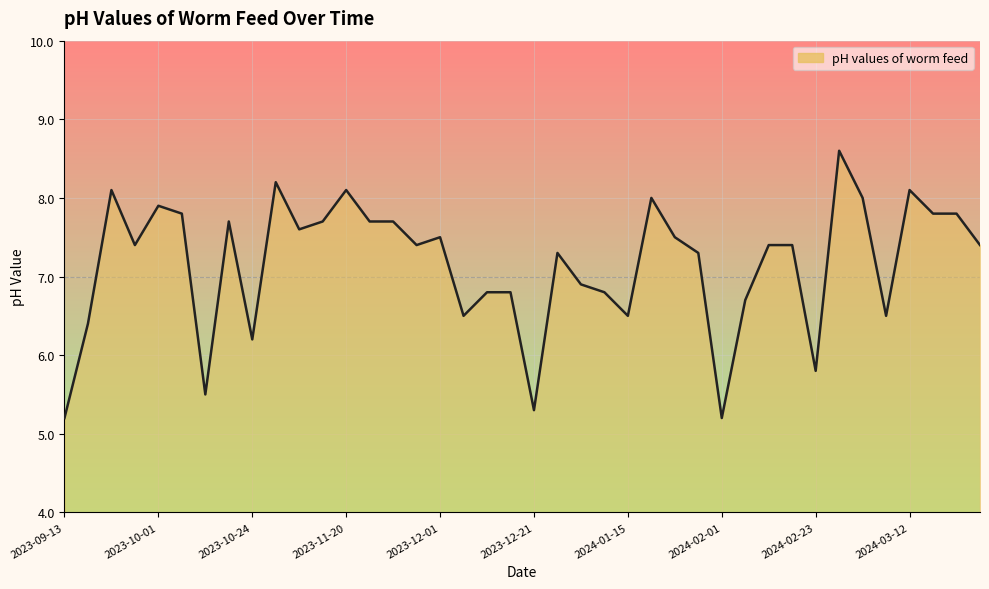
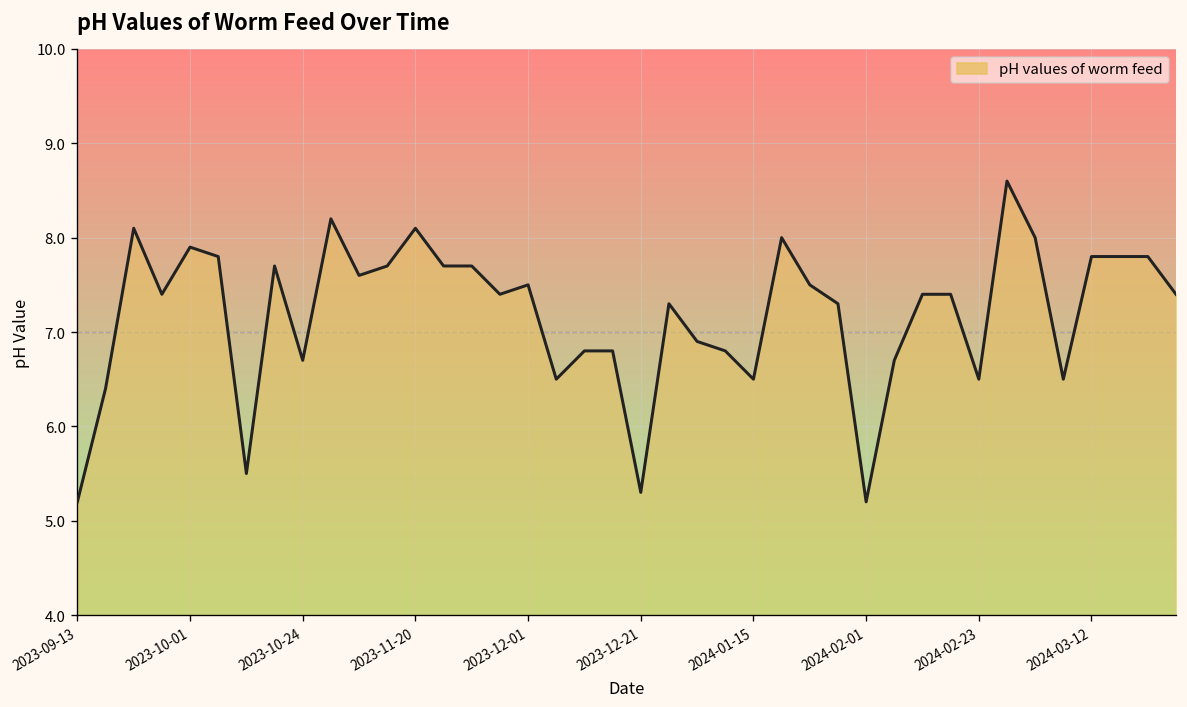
2023-10-24: 6.2 -> 6.7
2024-02-23: 5.8 -> 6.5
2024-03-12: 8.1 -> 7.8
